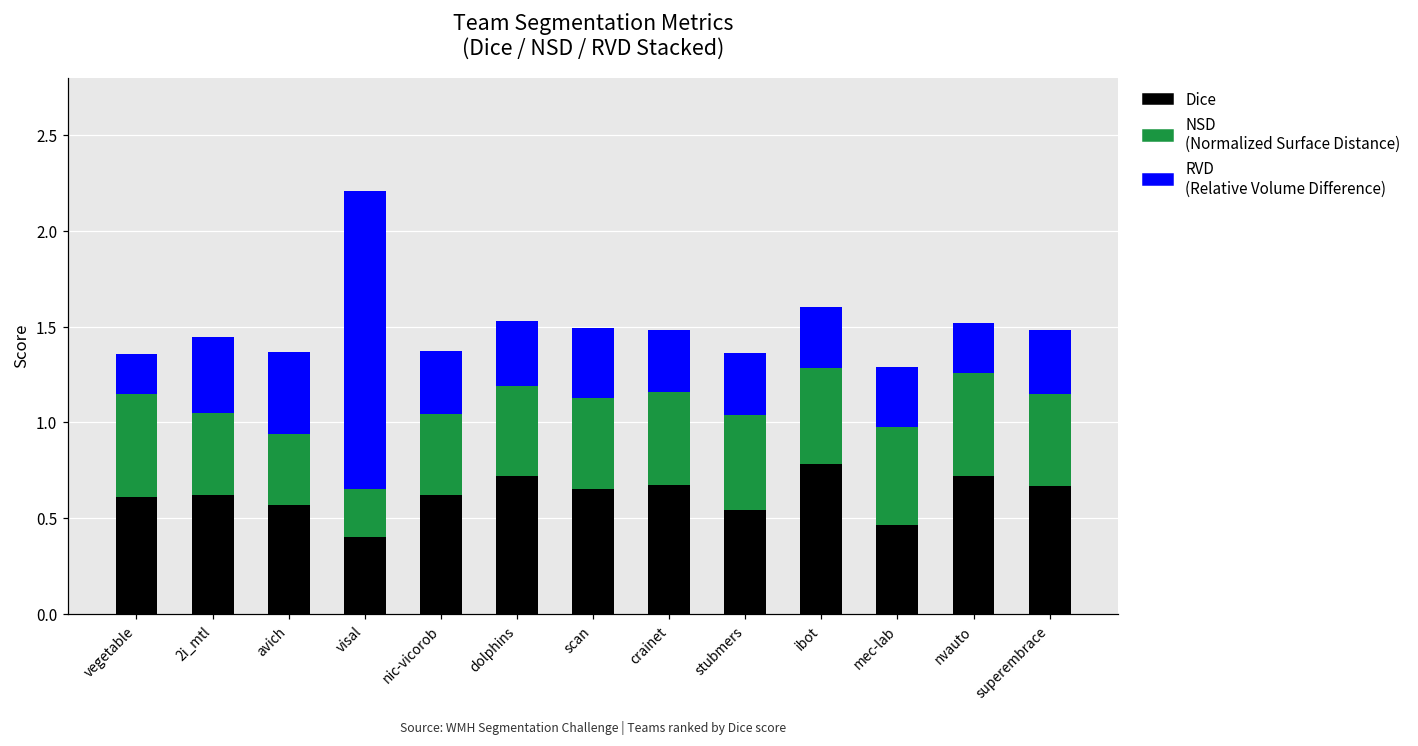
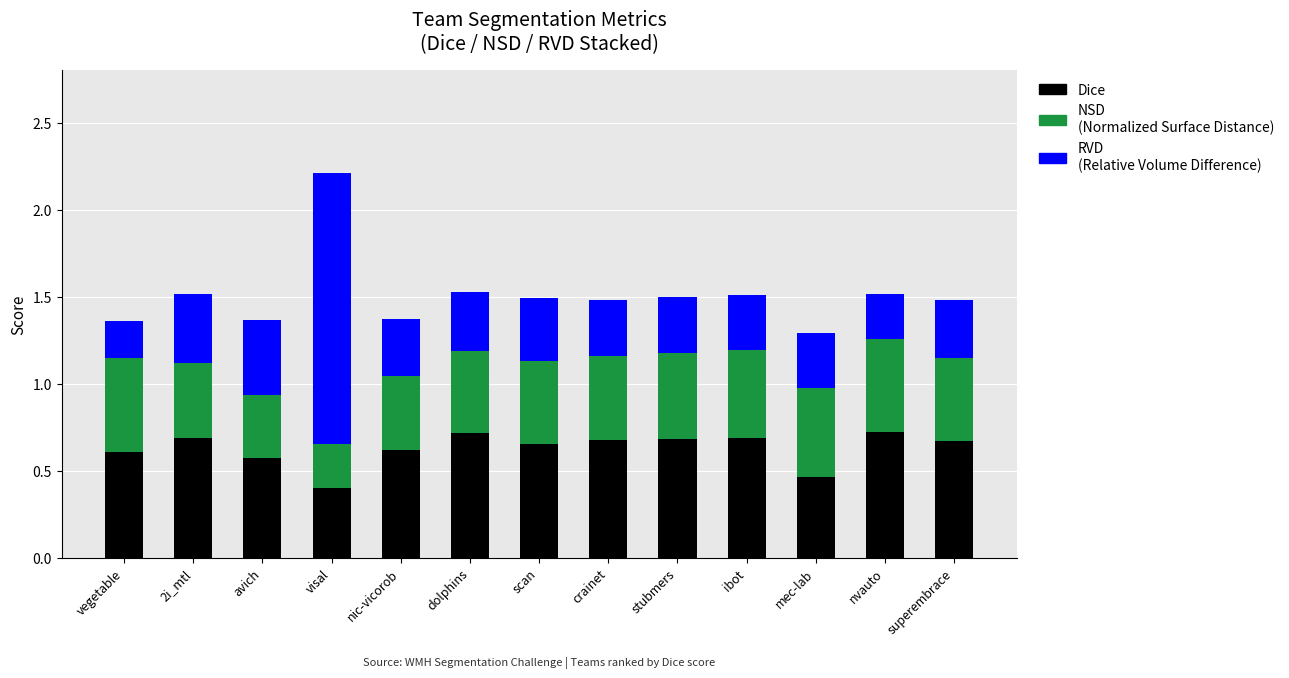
Dice, 2i_mtl: 0.62 -> 0.69
Dice, stubmers: 0.54 -> 0.68
Dice, ibot: 0.78 -> 0.69
